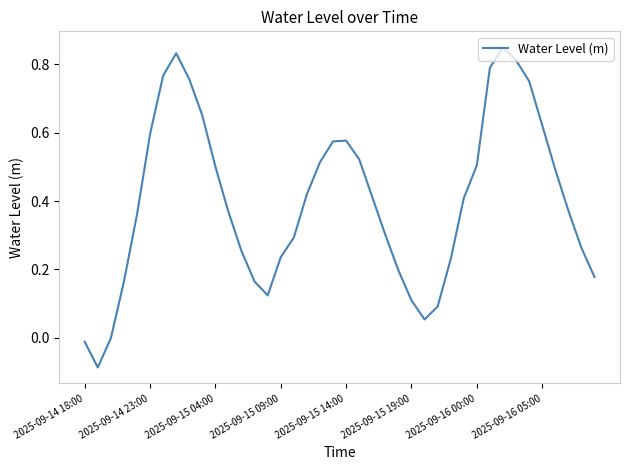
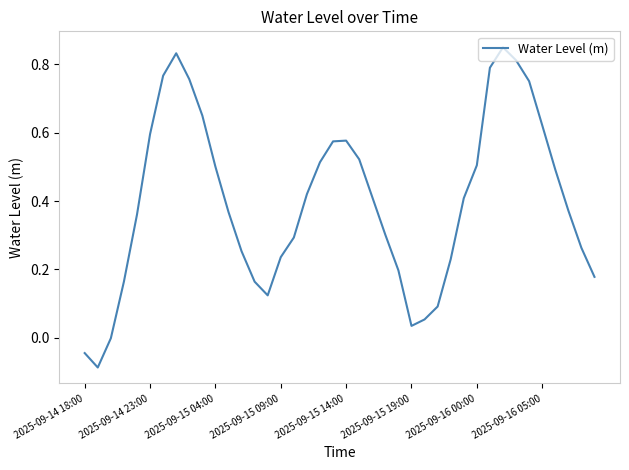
2025-09-14 18:00: -0.01 -> -0.05
2025-09-15 19:00: 0.11 -> 0.03
